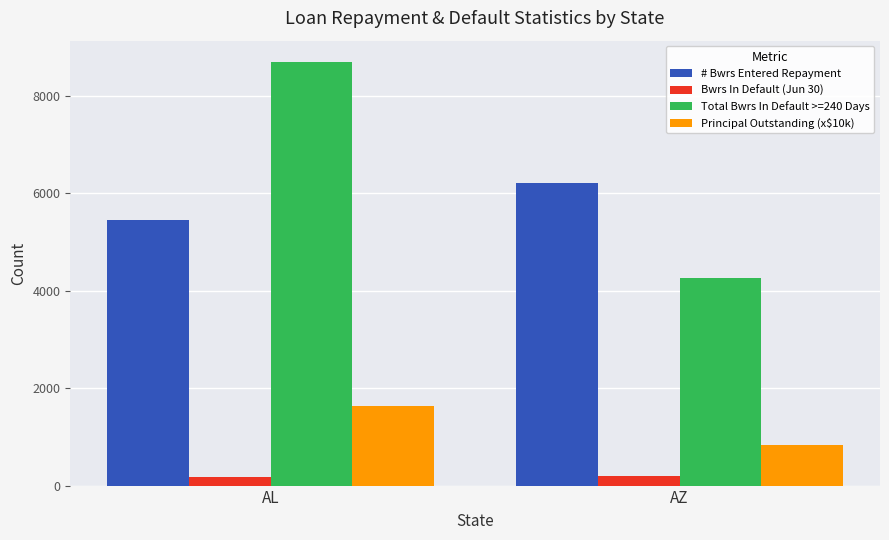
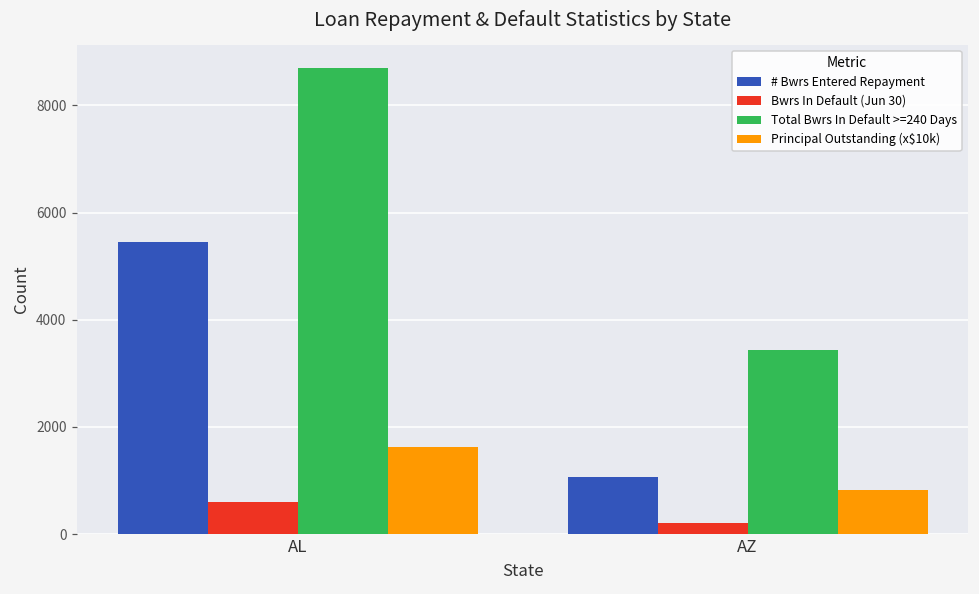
Bwrs In Default (Jun 30), AL: 200 -> 600
# Bwrs Entered Repayment, AZ: 6200 -> 1100
Total Bwrs In Default >=240 Days, AZ: 4300 -> 3400
